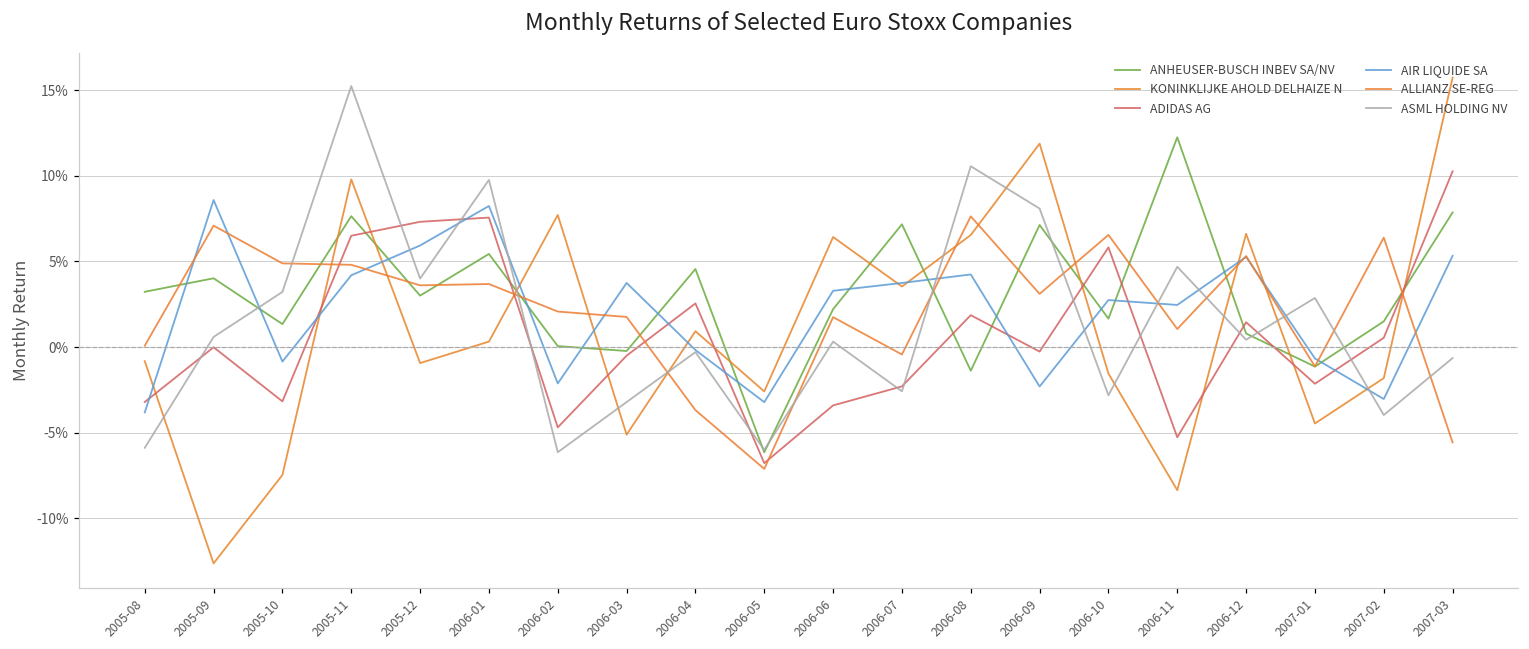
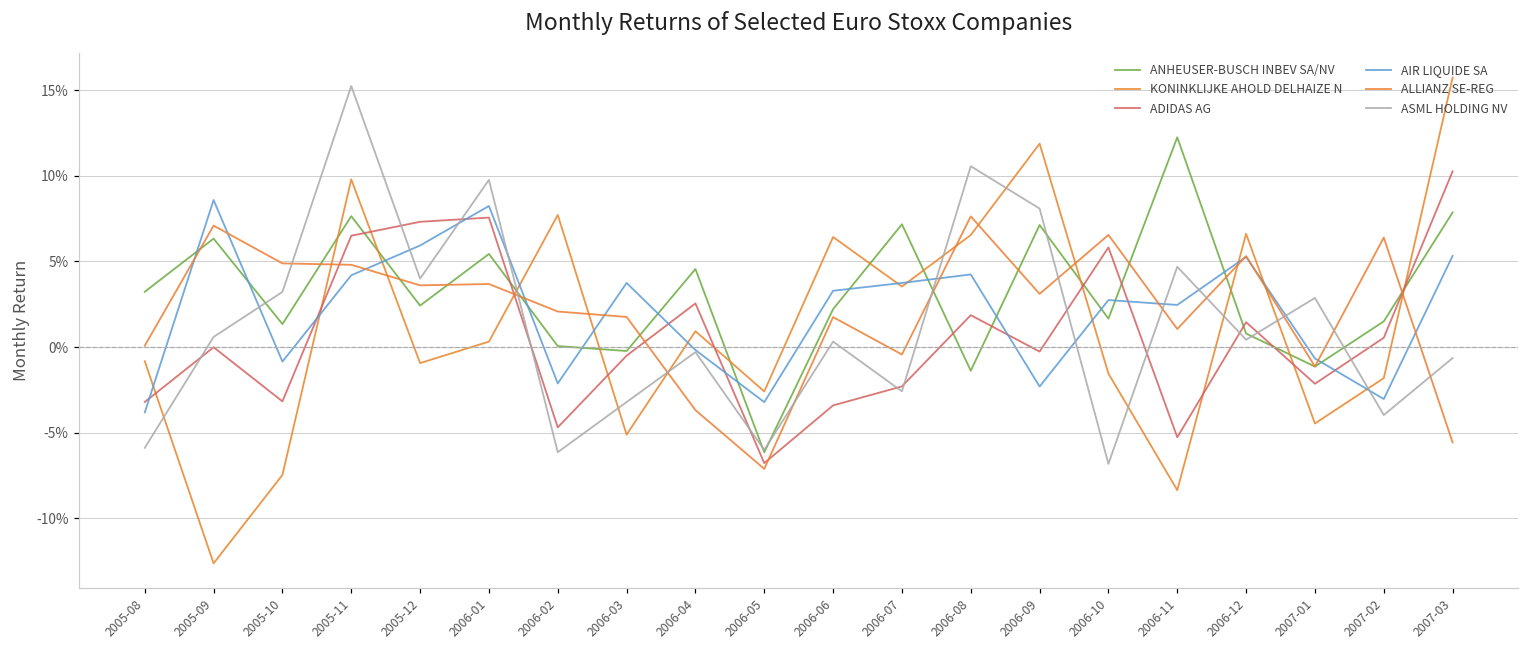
ANHEUSER-BUSCH INBEV SA/NV, 2005-09: 4.0% -> 6.3%
ANHEUSER-BUSCH INBEV SA/NV, 2005-12: 3.0% -> 2.4%
ASML HOLDING NV, 2006-10: -2.8% -> -6.8%
